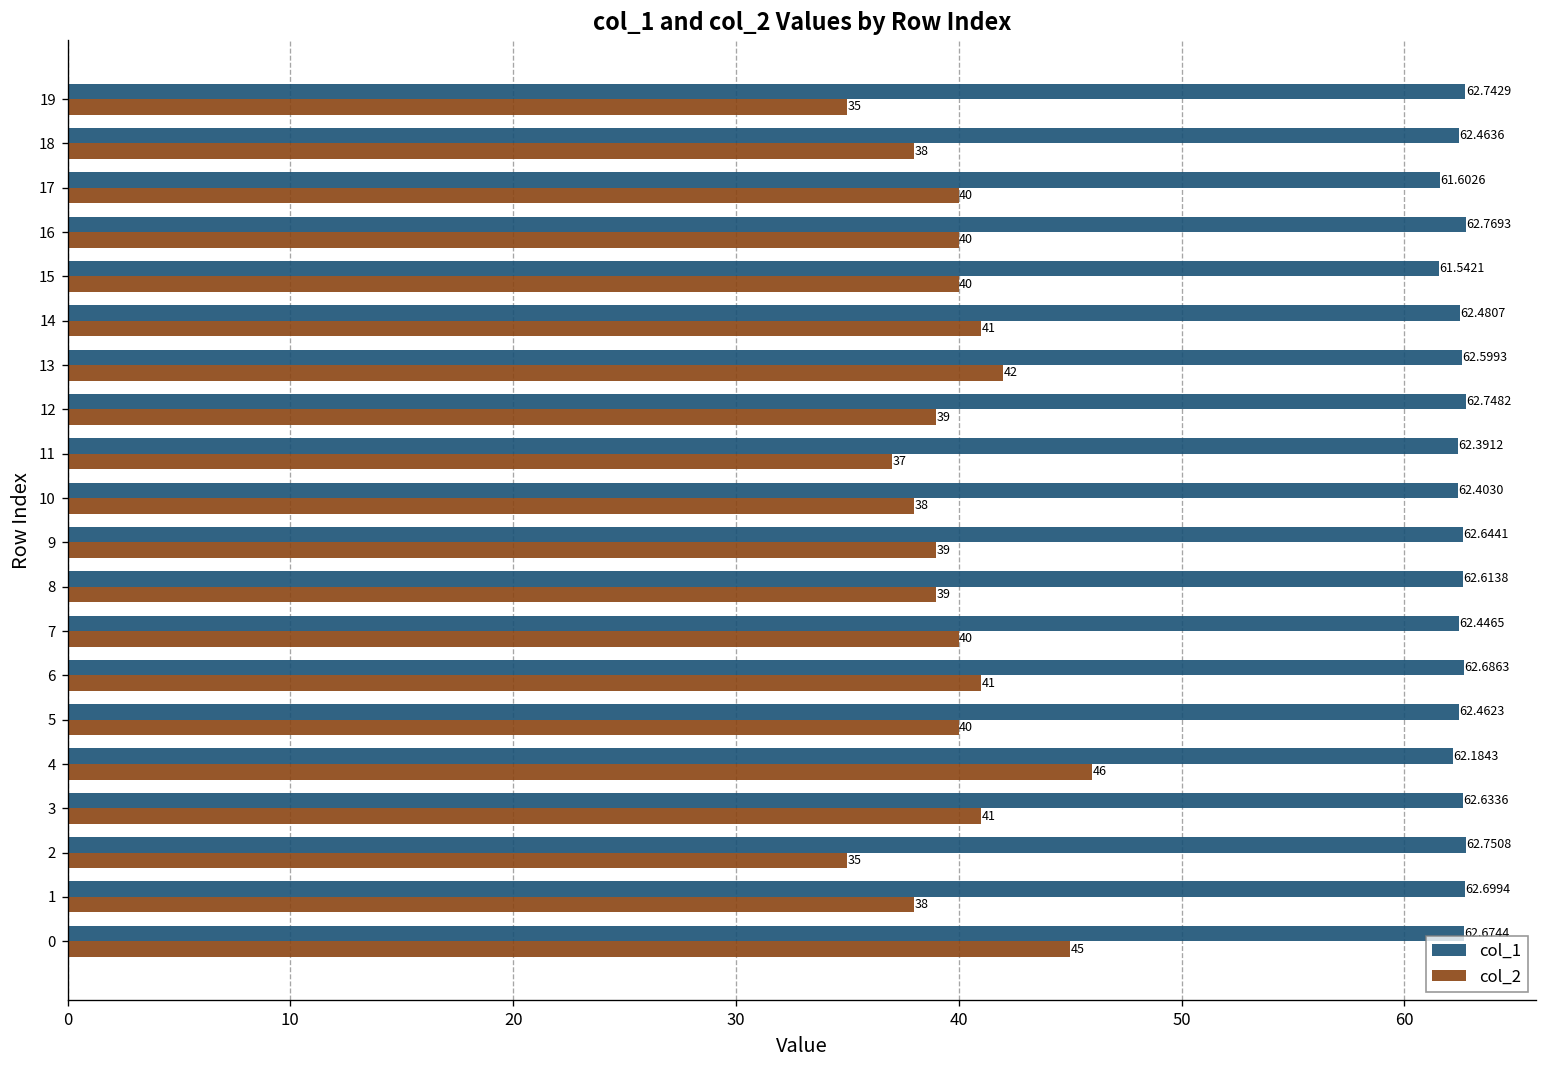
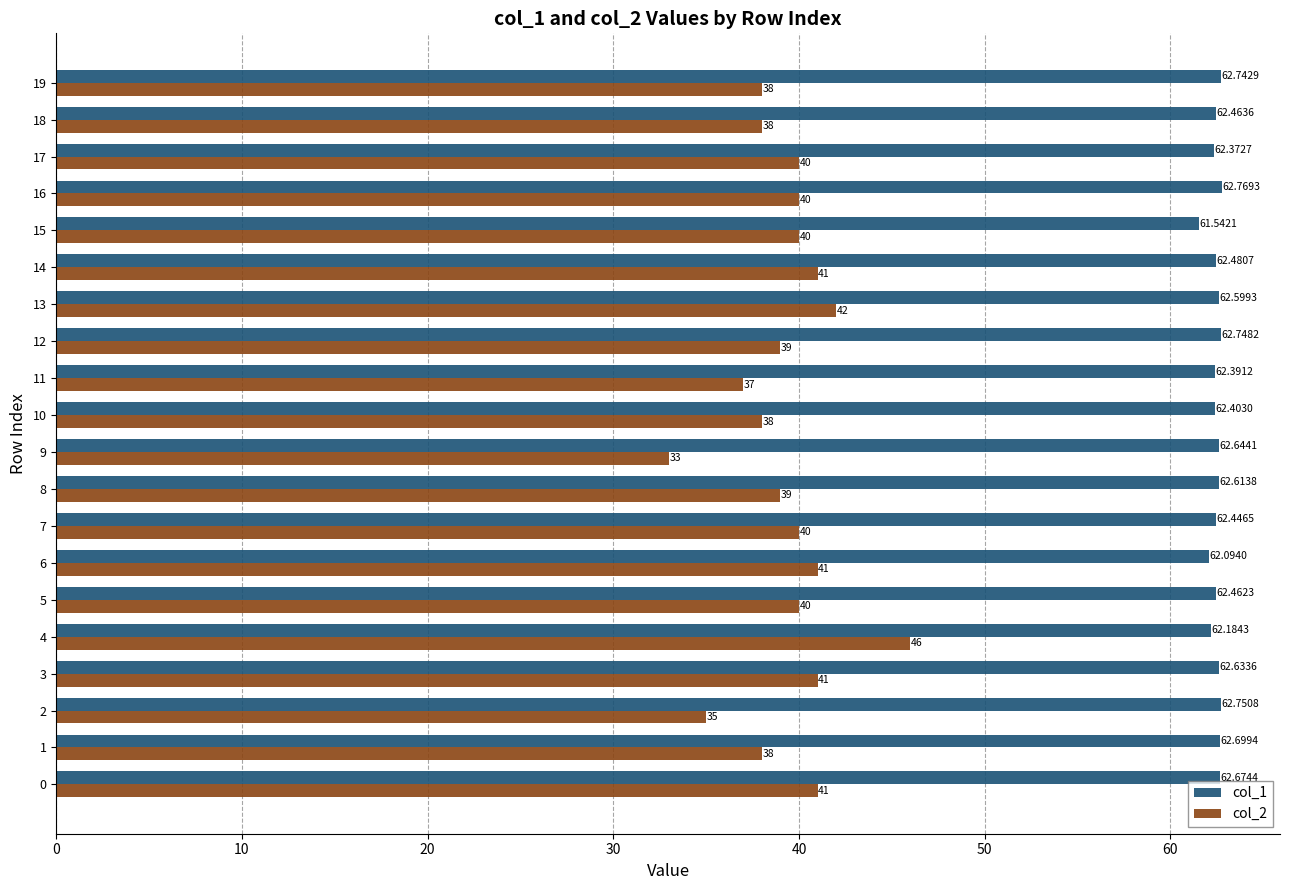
col_2, 19: 35 -> 38
col_1, 17: 61.6026 -> 62.3727
col_2, 9: 39 -> 33
col_1, 6: 62.6863 -> 62.0940
col_2, 0: 45 -> 41
